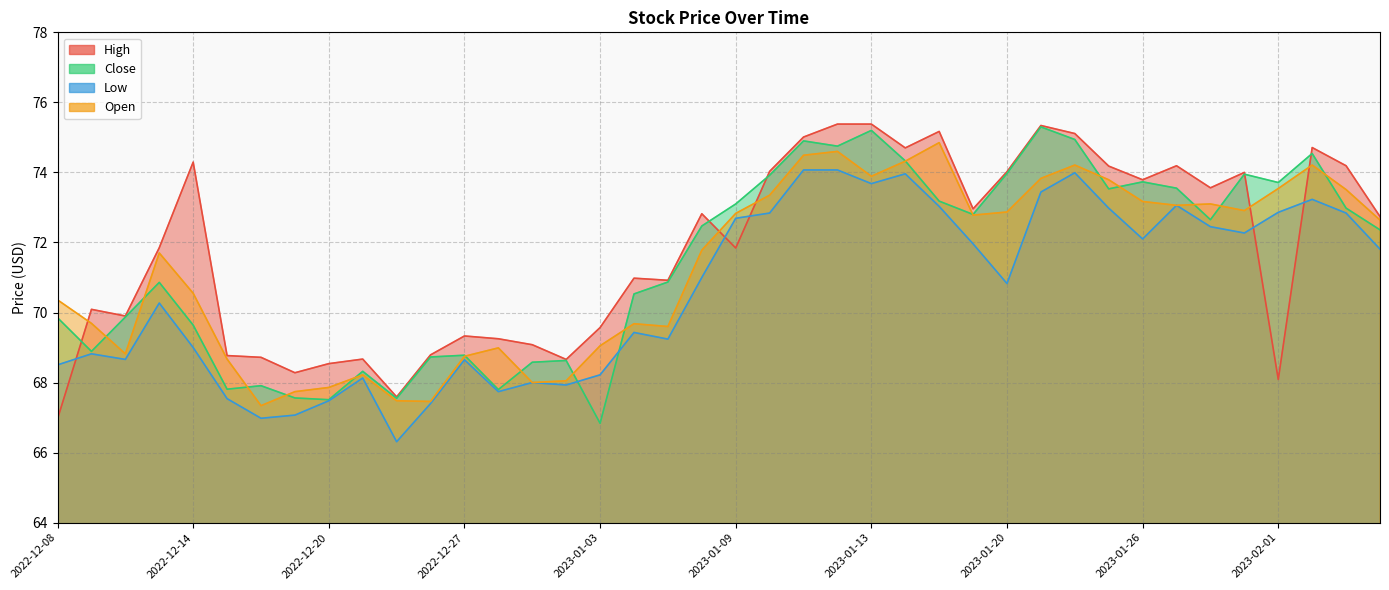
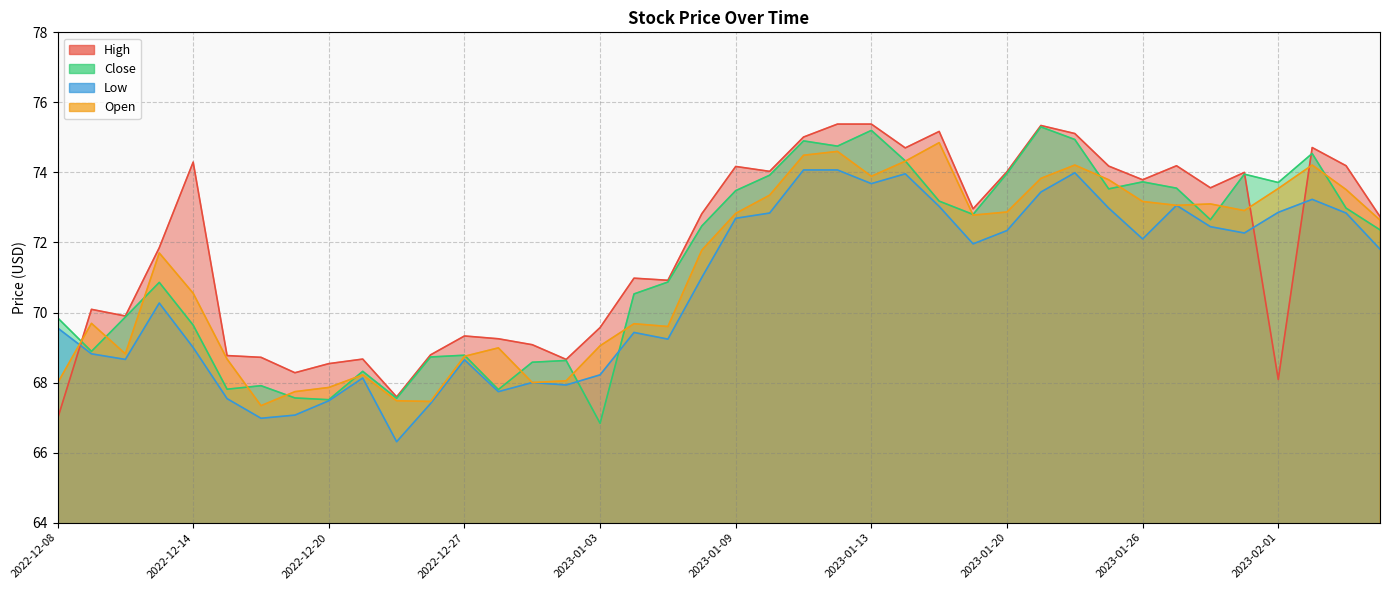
Low, 2022-12-08: 68.5 -> 69.6
Open, 2022-12-08: 70.4 -> 68.0
High, 2023-01-09: 71.8 -> 74.2
Close, 2023-01-09: 73.1 -> 73.5
Low, 2023-01-20: 70.8 -> 72.3
